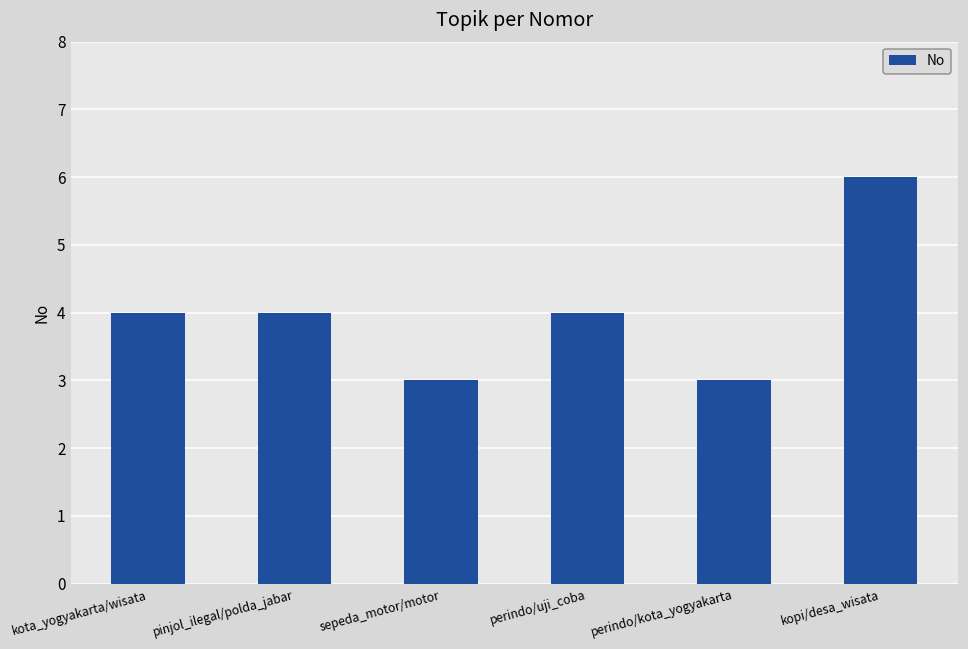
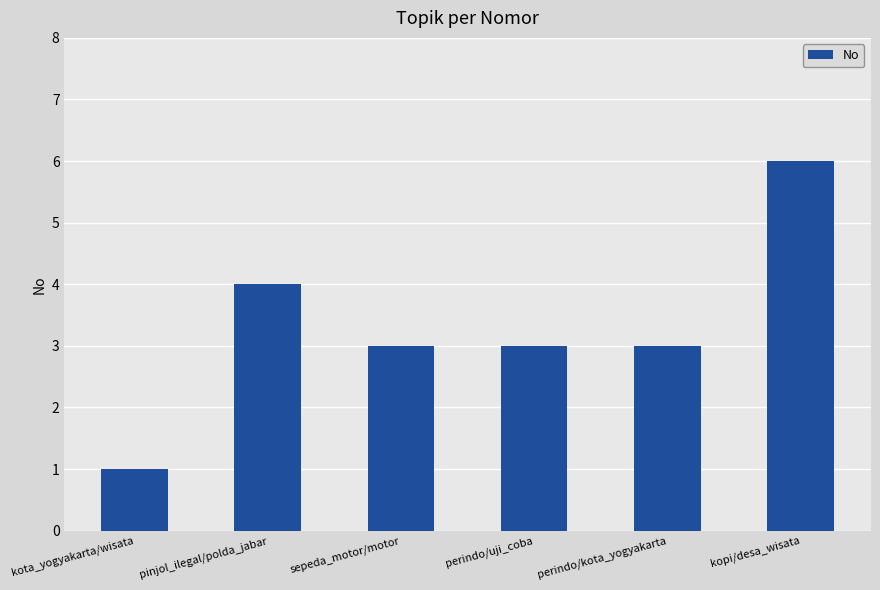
kota_yogyakarta/wisata: 4 -> 1
perindo/uji_coba: 4 -> 3
